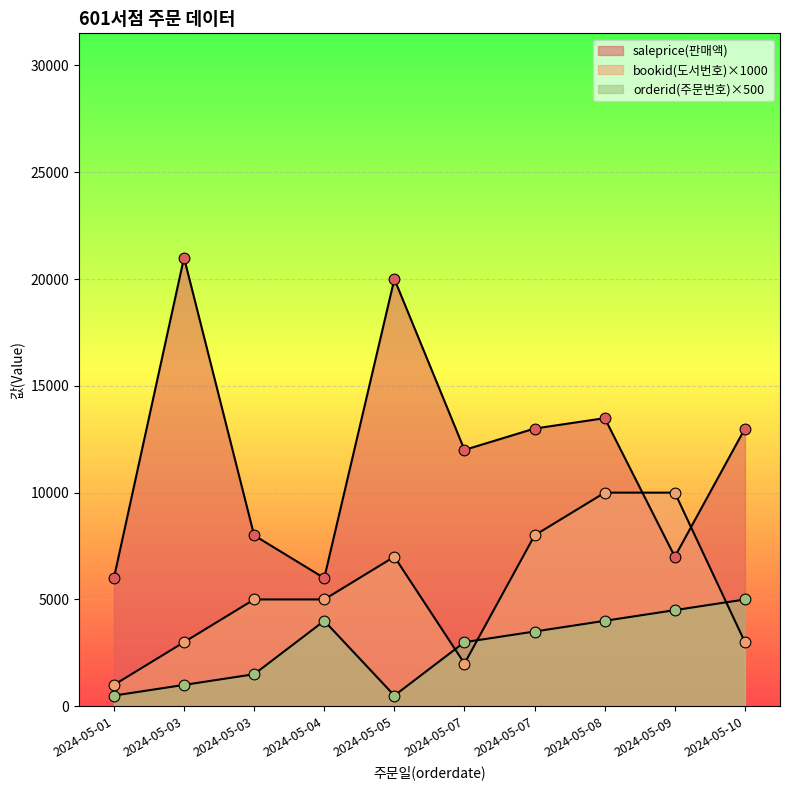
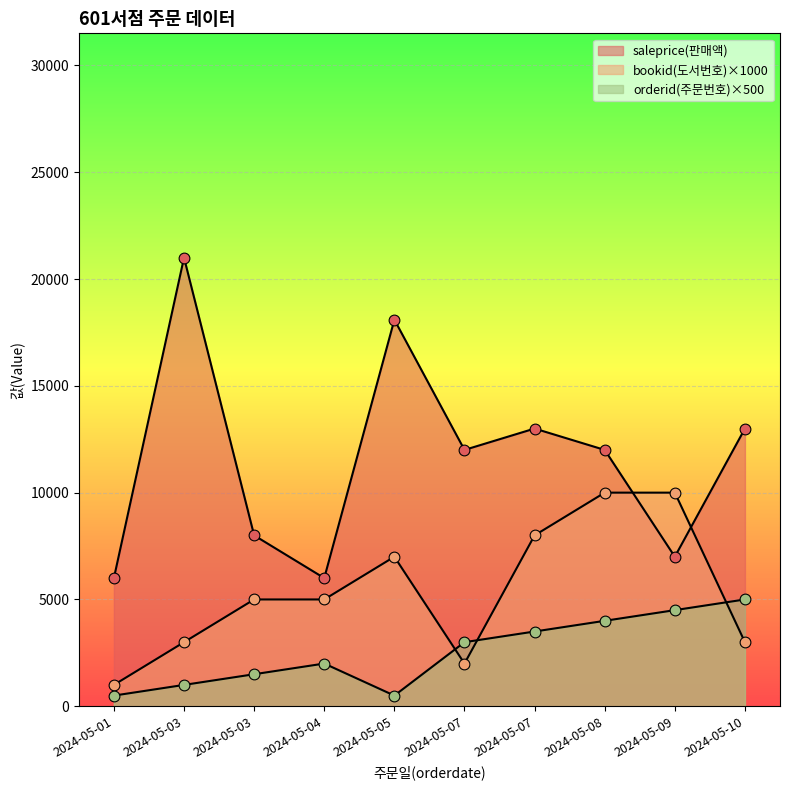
orderid(주문번호)×500, 2024-05-04: 4000 -> 2000
saleprice(판매액), 2024-05-05: 20000 -> 18100
saleprice(판매액), 2024-05-08: 13500 -> 12000
